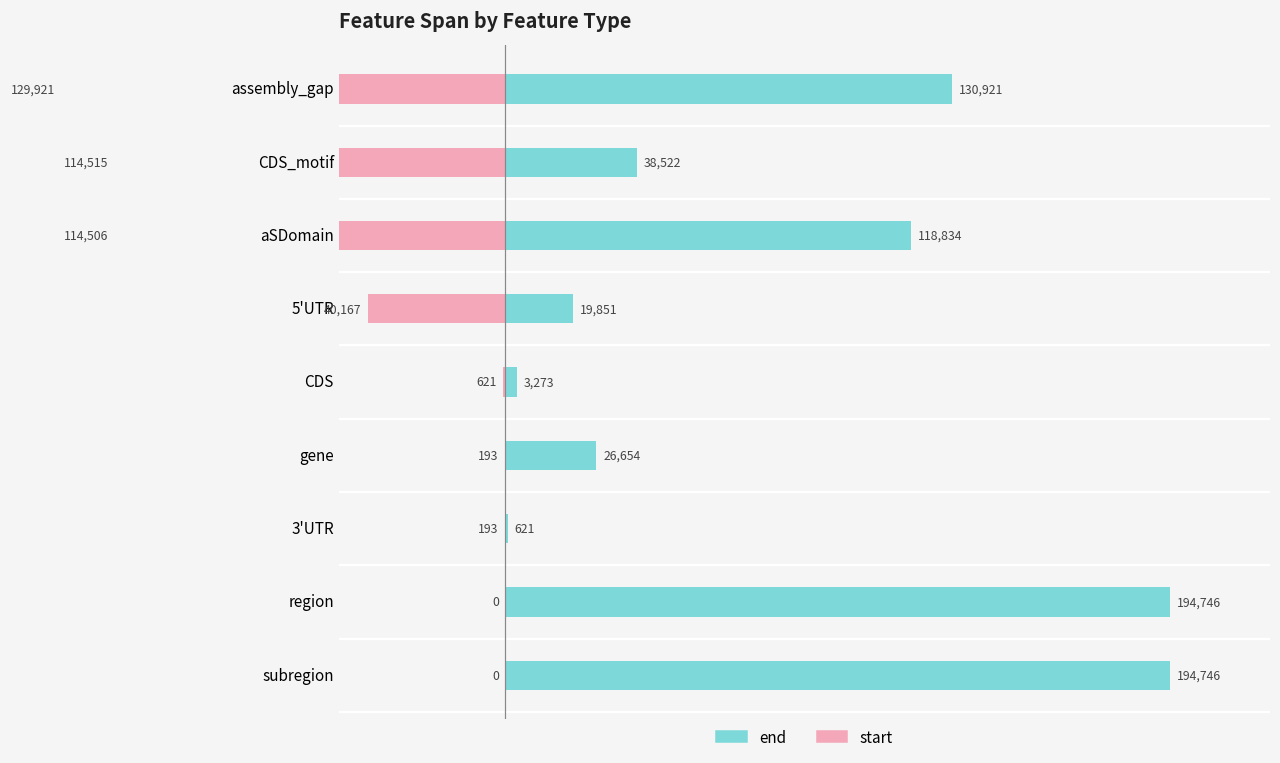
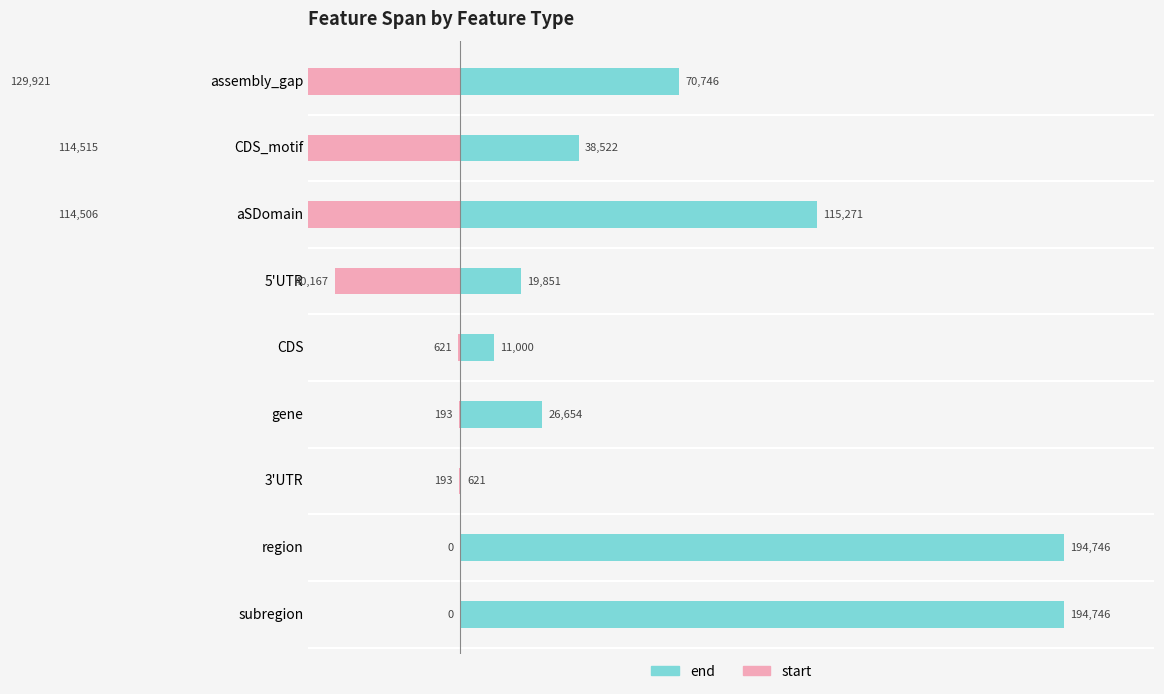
end, assembly_gap: 130,921 -> 70,746
end, aSDomain: 118,834 -> 115,271
end, CDS: 3,273 -> 11,000
